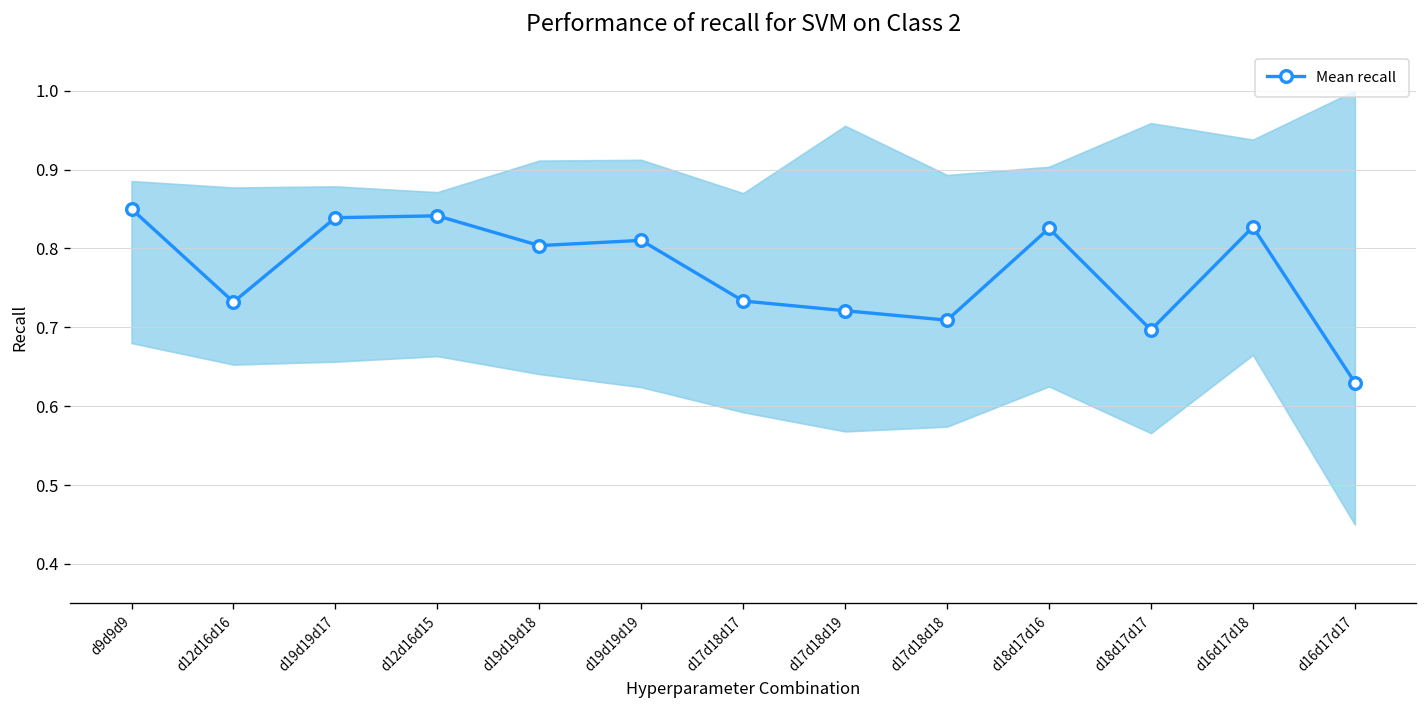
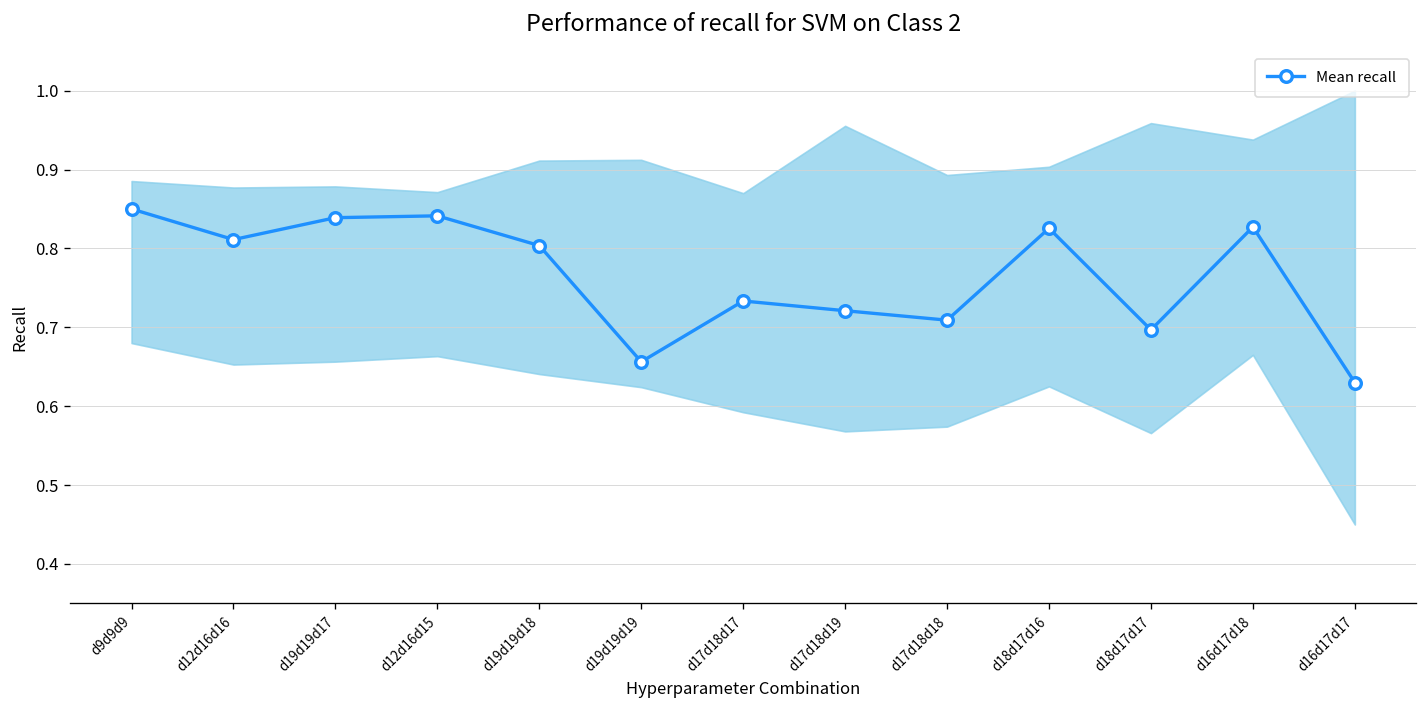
Mean recall, d12d16d16: 0.73 -> 0.81
Mean recall, d19d19d19: 0.81 -> 0.66
